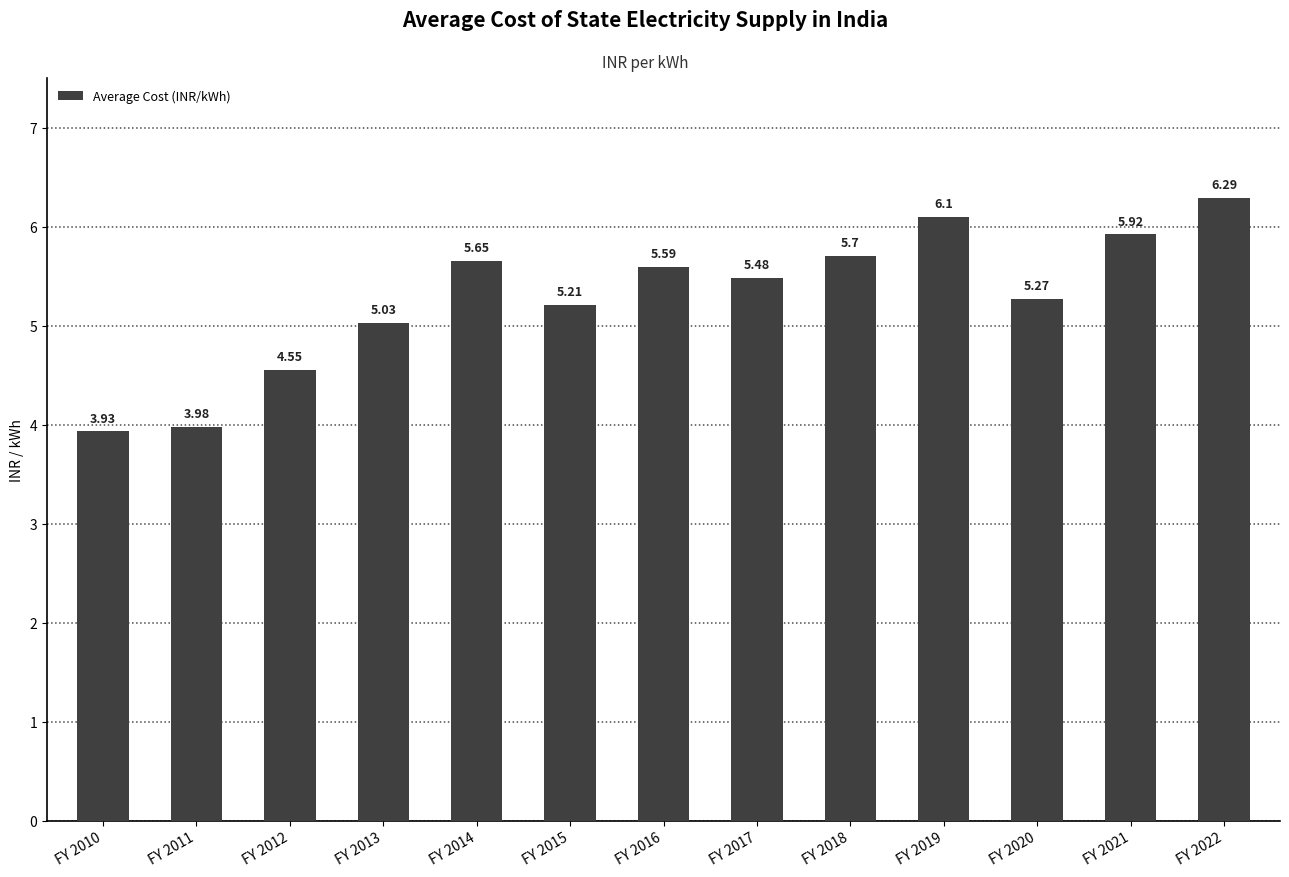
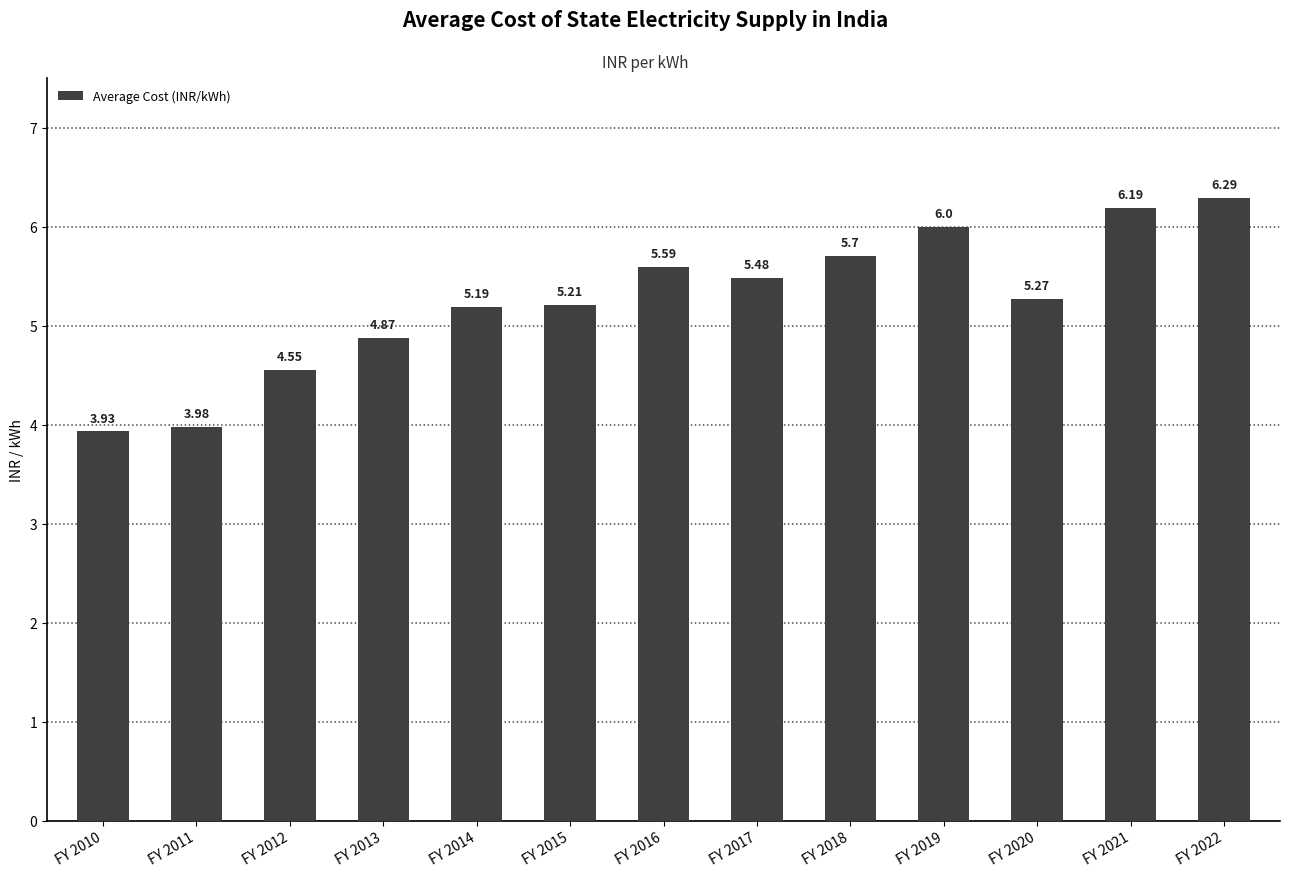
FY 2013: 5.03 -> 4.87
FY 2014: 5.65 -> 5.19
FY 2019: 6.1 -> 6.0
FY 2021: 5.92 -> 6.19
